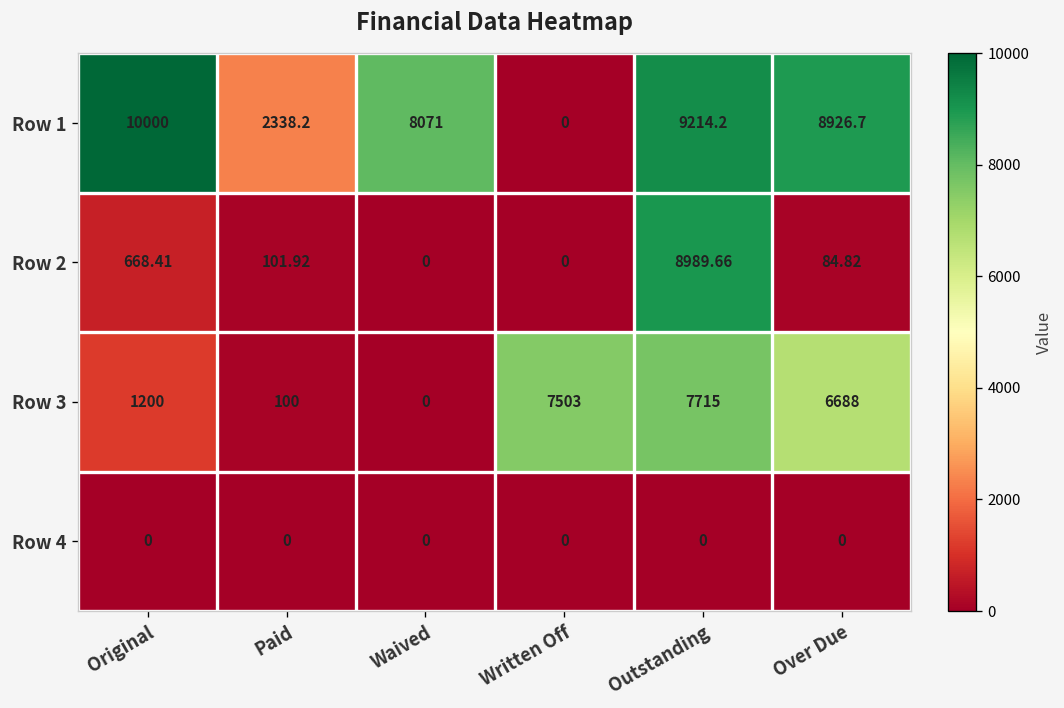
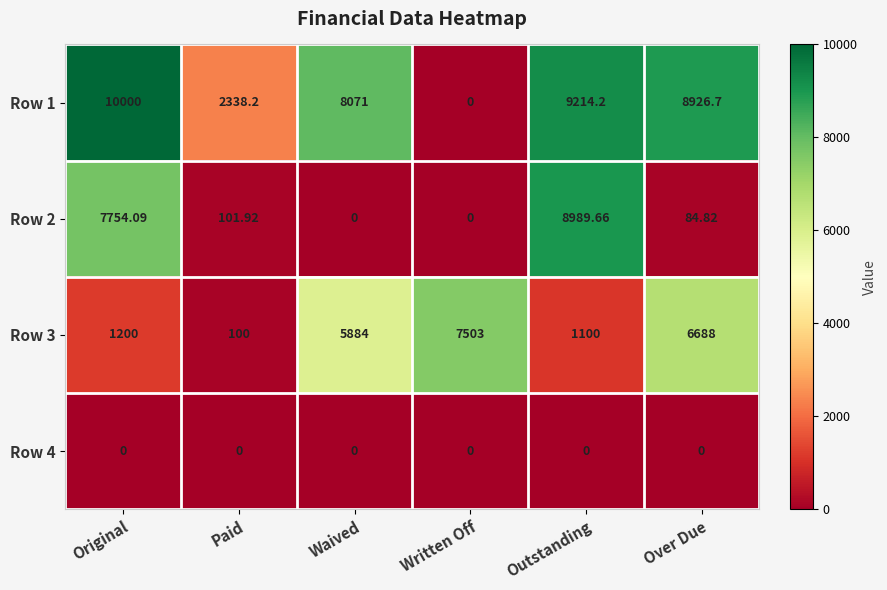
Row 2, Original: 668.41 -> 7754.09
Row 3, Waived: 0 -> 5884
Row 3, Outstanding: 7715 -> 1100
